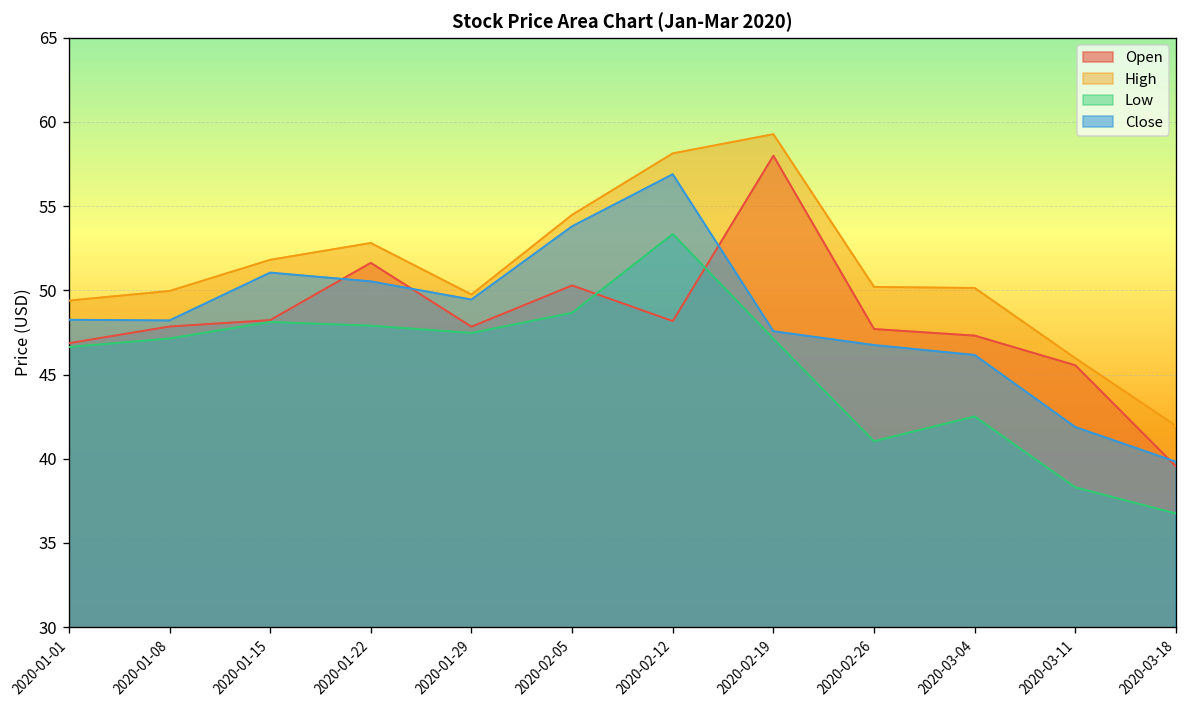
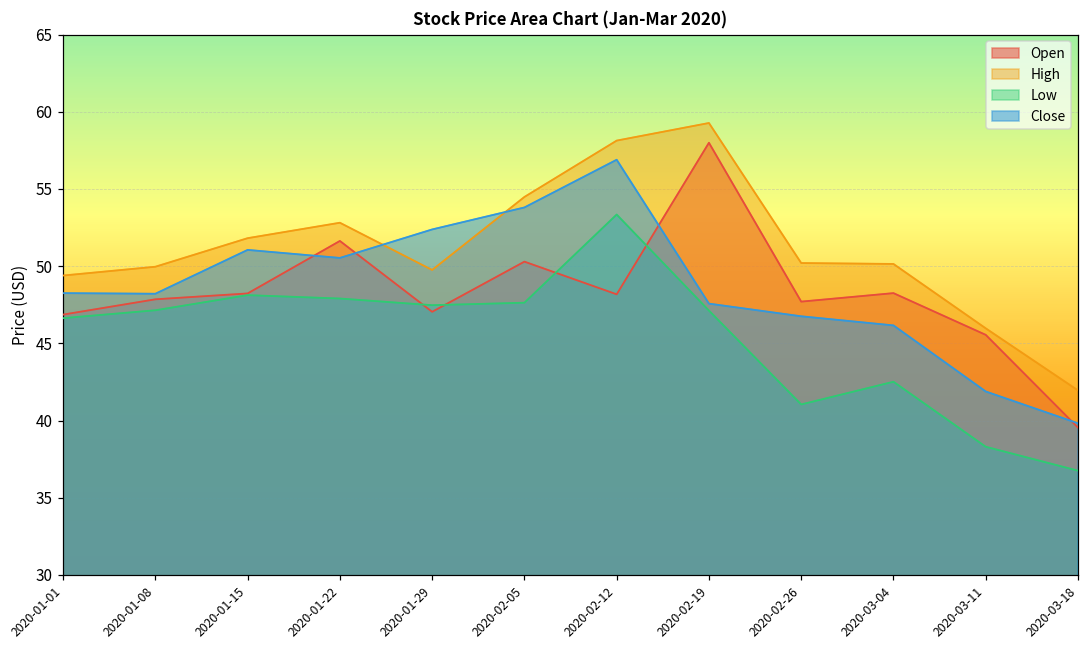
Open, 2020-01-29: 47.8 -> 47.0
Close, 2020-01-29: 49.5 -> 52.4
Low, 2020-02-05: 48.7 -> 47.6
Open, 2020-03-04: 47.3 -> 48.3
